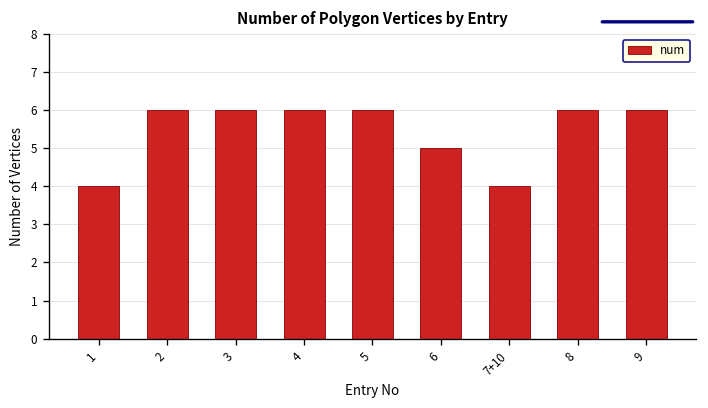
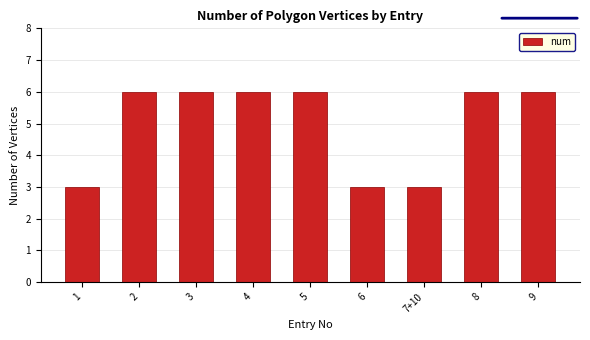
1: 4 -> 3
6: 5 -> 3
7+10: 4 -> 3
